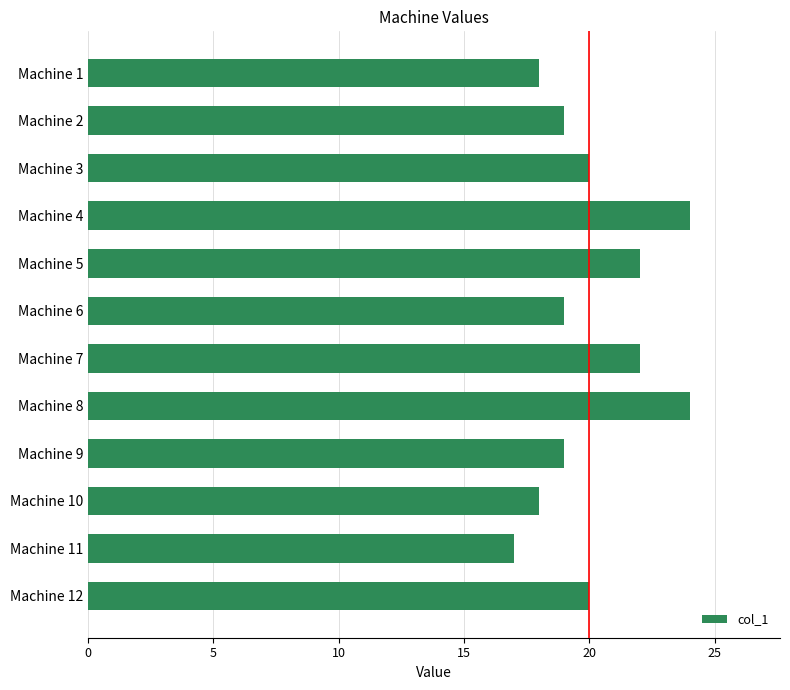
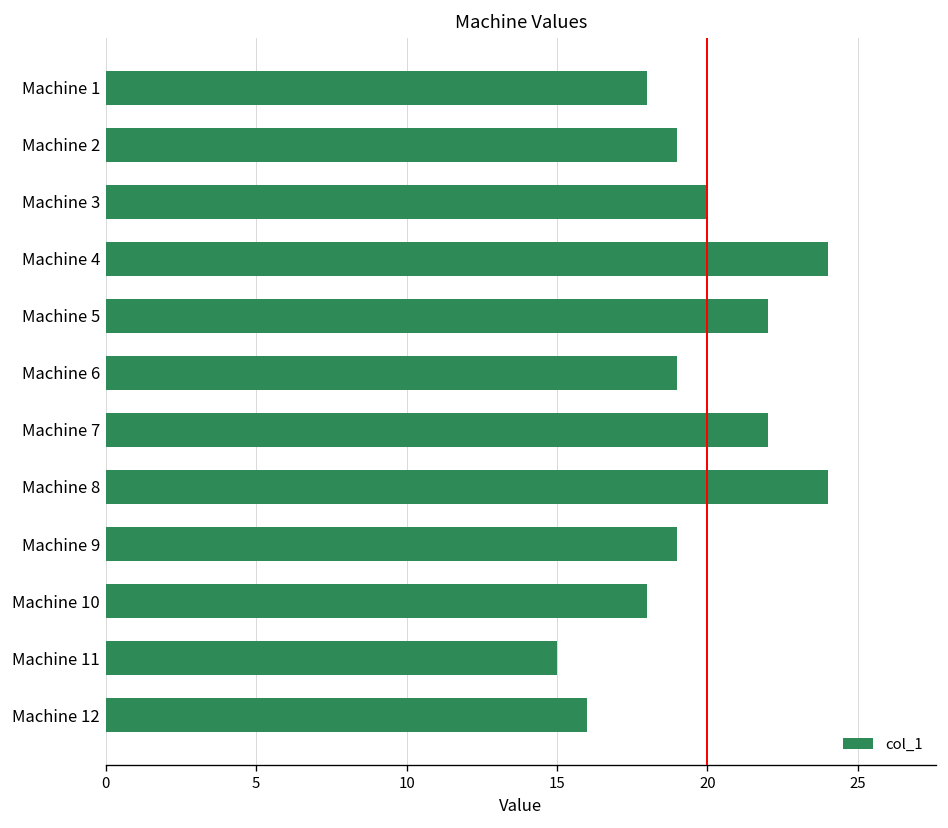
Machine 11: 17 -> 15
Machine 12: 20 -> 16
